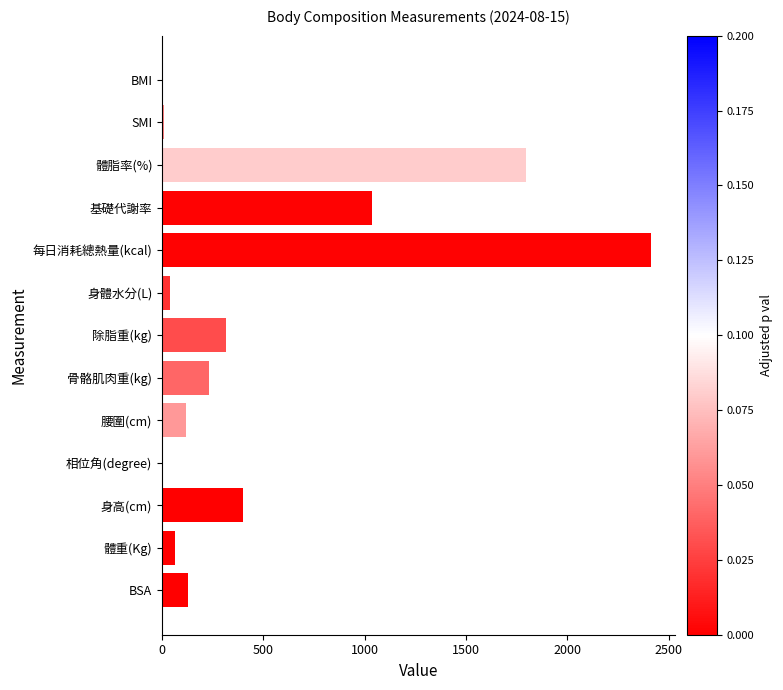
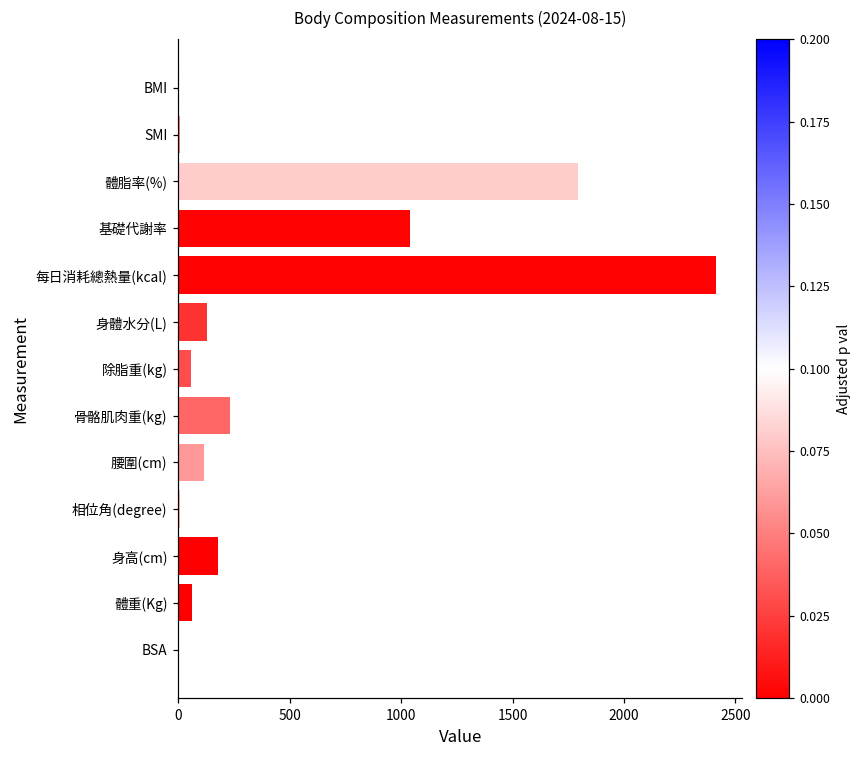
身體水分(L): 40 -> 130
除脂重(kg): 320 -> 60
身高(cm): 400 -> 180
BSA: 130 -> 0
